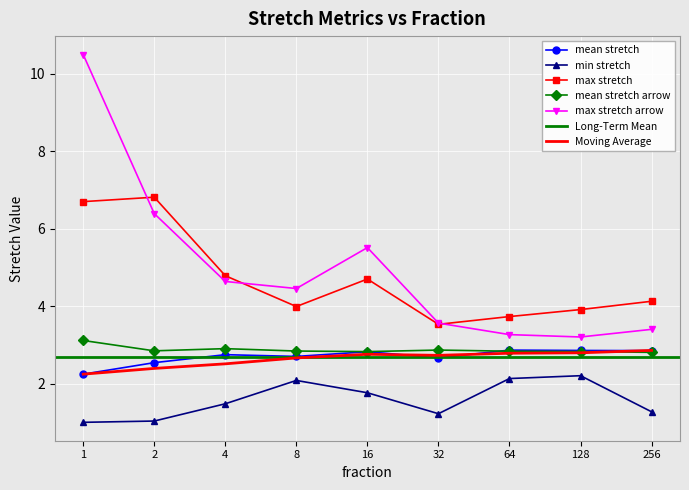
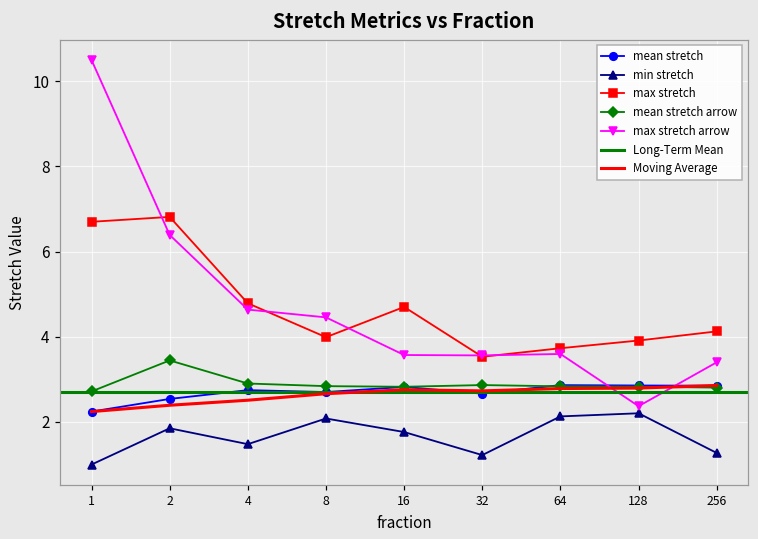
mean stretch arrow, 1: 3.1 -> 2.7
min stretch, 2: 1.0 -> 1.9
mean stretch arrow, 2: 2.8 -> 3.4
max stretch arrow, 16: 5.5 -> 3.6
max stretch arrow, 64: 3.3 -> 3.6
max stretch arrow, 128: 3.2 -> 2.4
